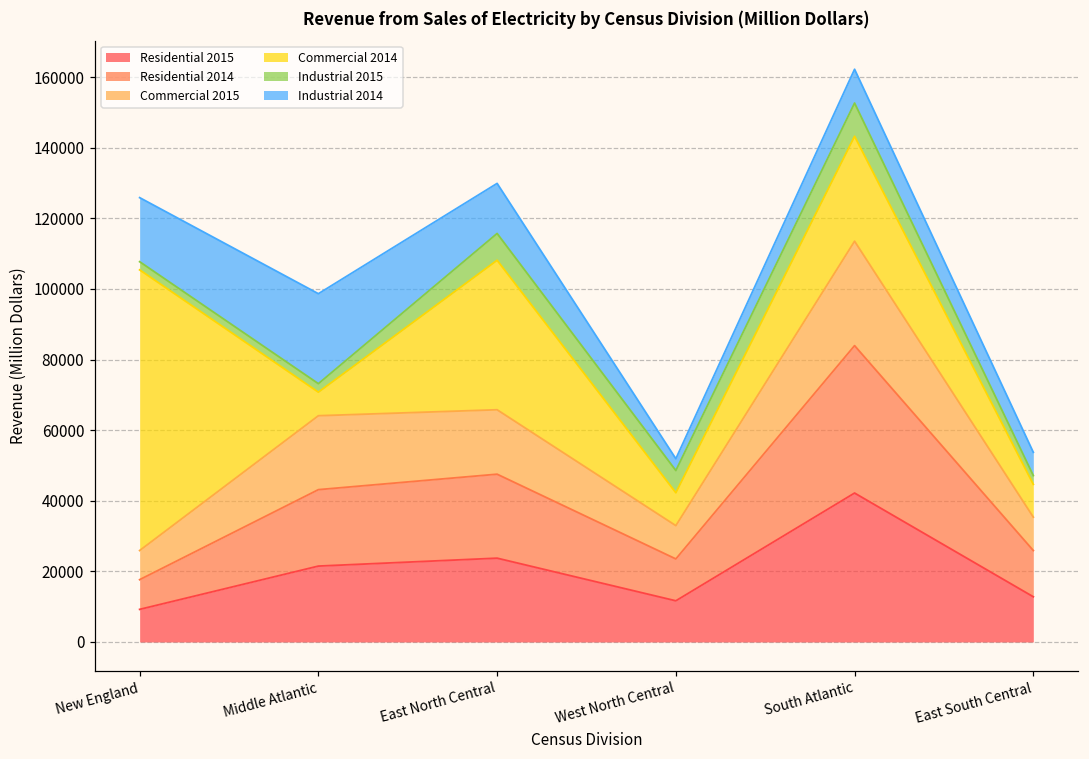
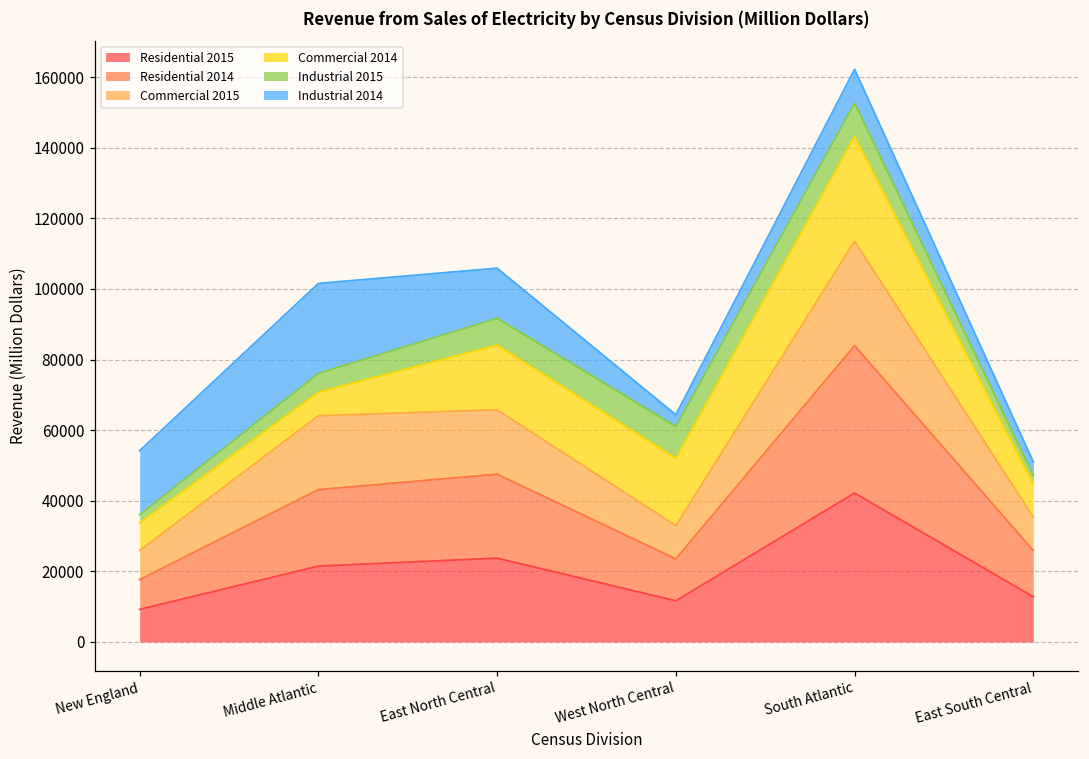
Commercial 2014, New England: 79000 -> 8000
Industrial 2015, Middle Atlantic: 2000 -> 5000
Commercial 2014, East North Central: 42000 -> 18000
Commercial 2014, West North Central: 9000 -> 19000
Industrial 2015, West North Central: 6000 -> 9000
Industrial 2014, East South Central: 7000 -> 4000
